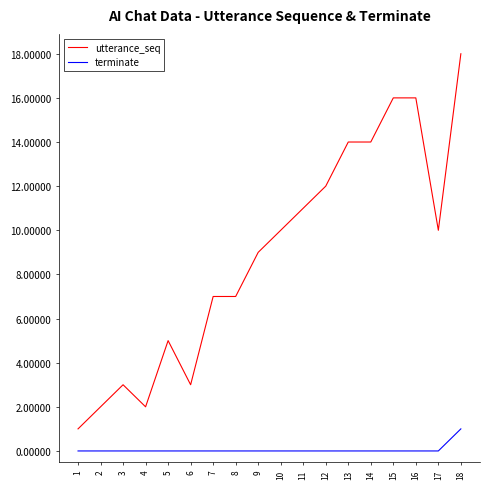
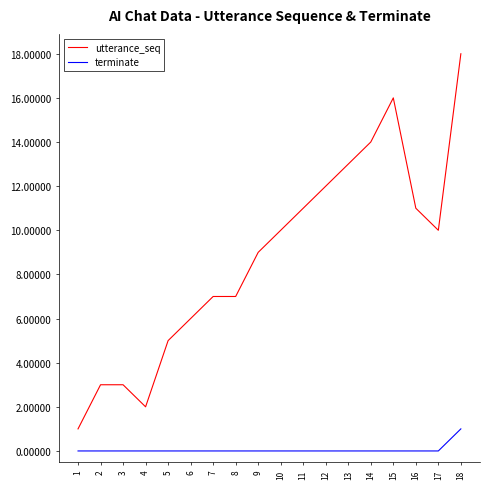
utterance_seq, 2: 2 -> 3
utterance_seq, 6: 3 -> 6
utterance_seq, 13: 14 -> 13
utterance_seq, 16: 16 -> 11
